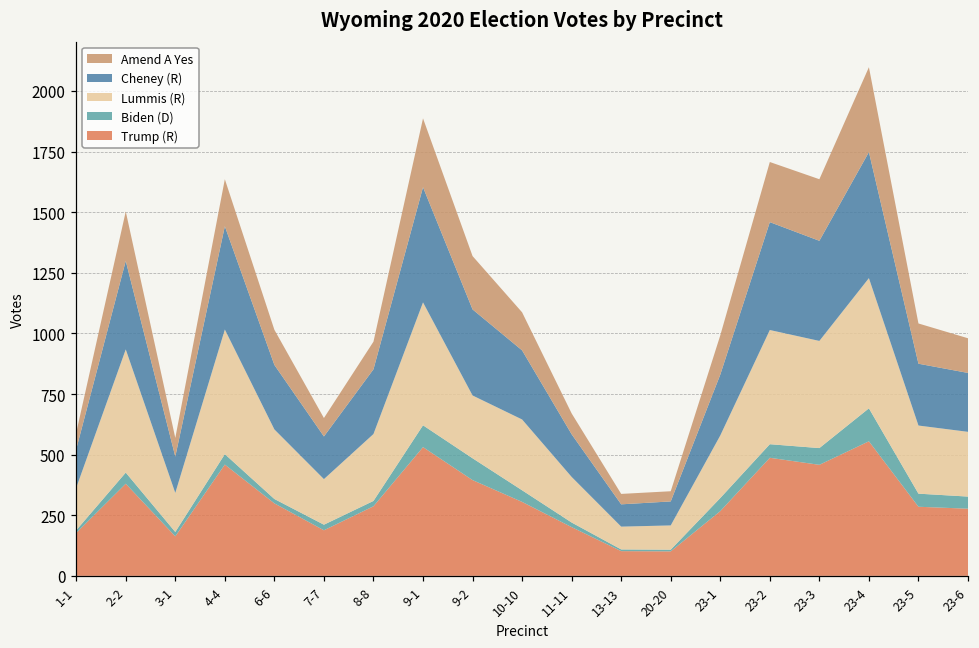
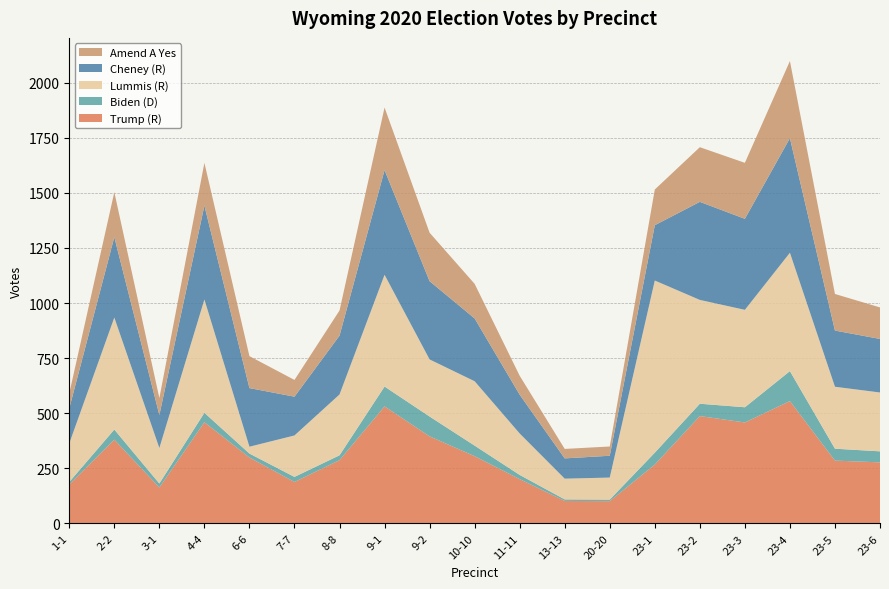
Lummis (R), 6-6: 290 -> 30
Lummis (R), 23-1: 260 -> 780
